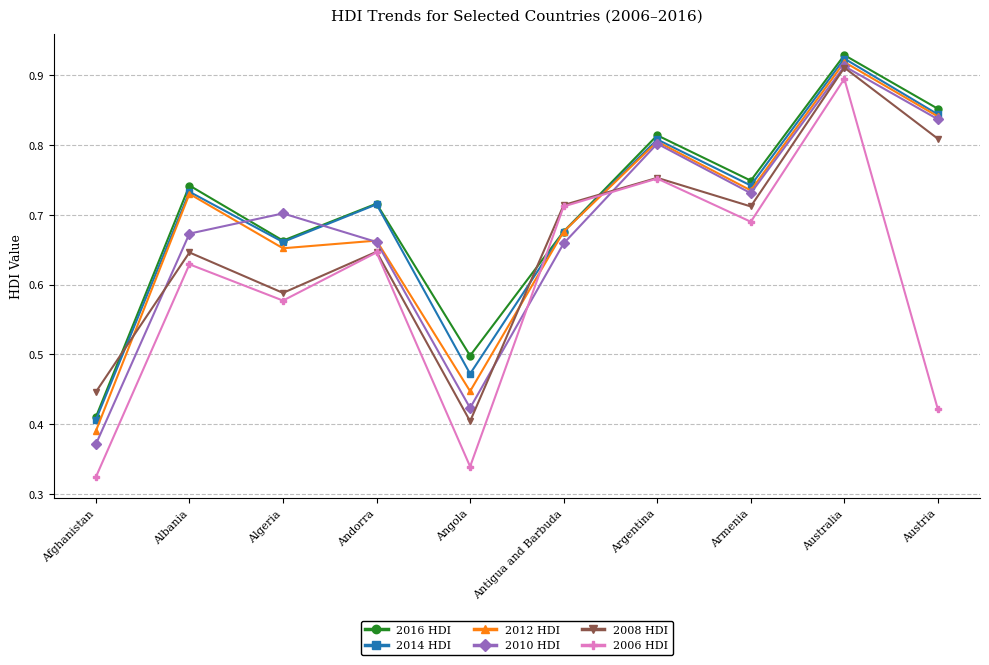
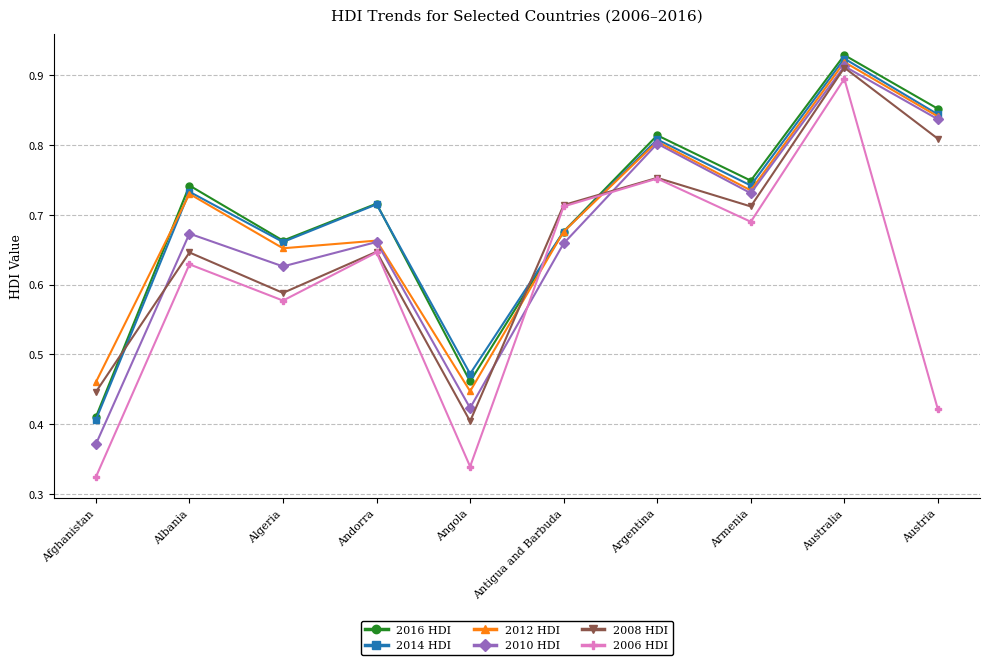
2012 HDI, Afghanistan: 0.39 -> 0.46
2010 HDI, Algeria: 0.70 -> 0.63
2016 HDI, Angola: 0.50 -> 0.46
